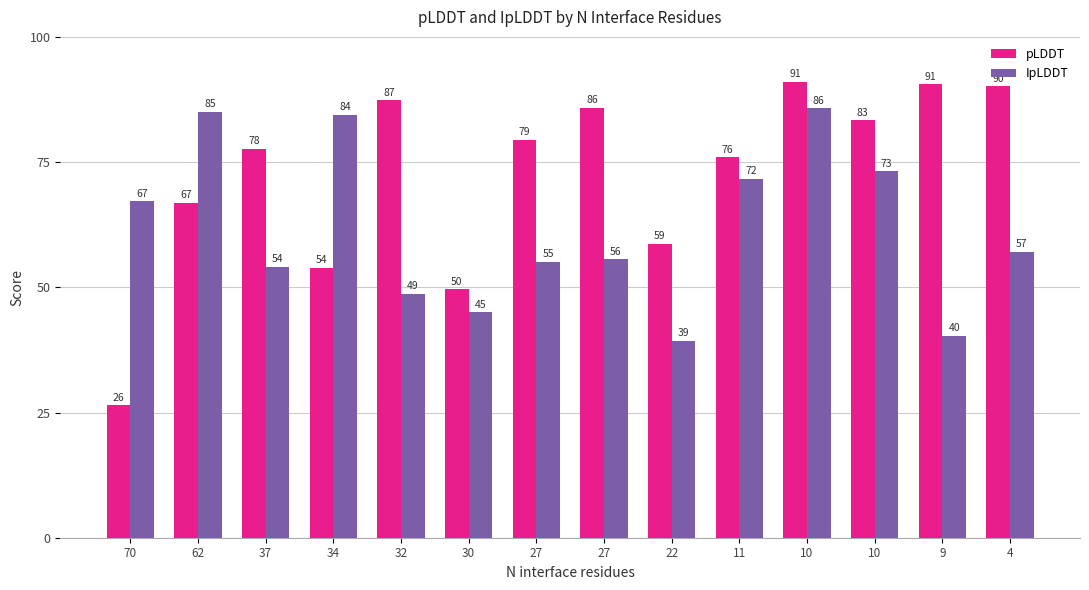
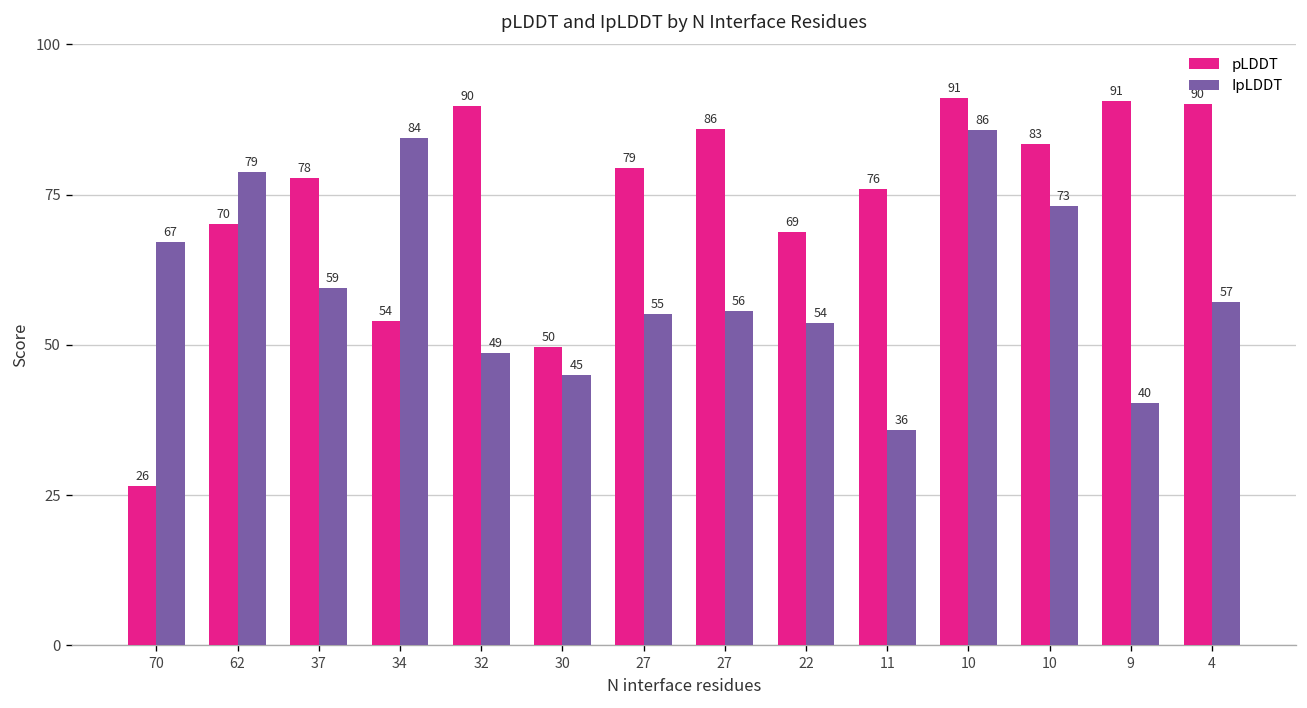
pLDDT, 62: 67 -> 70
IpLDDT, 62: 85 -> 79
IpLDDT, 37: 54 -> 59
pLDDT, 32: 87 -> 90
pLDDT, 22: 59 -> 69
IpLDDT, 22: 39 -> 54
IpLDDT, 11: 72 -> 36
